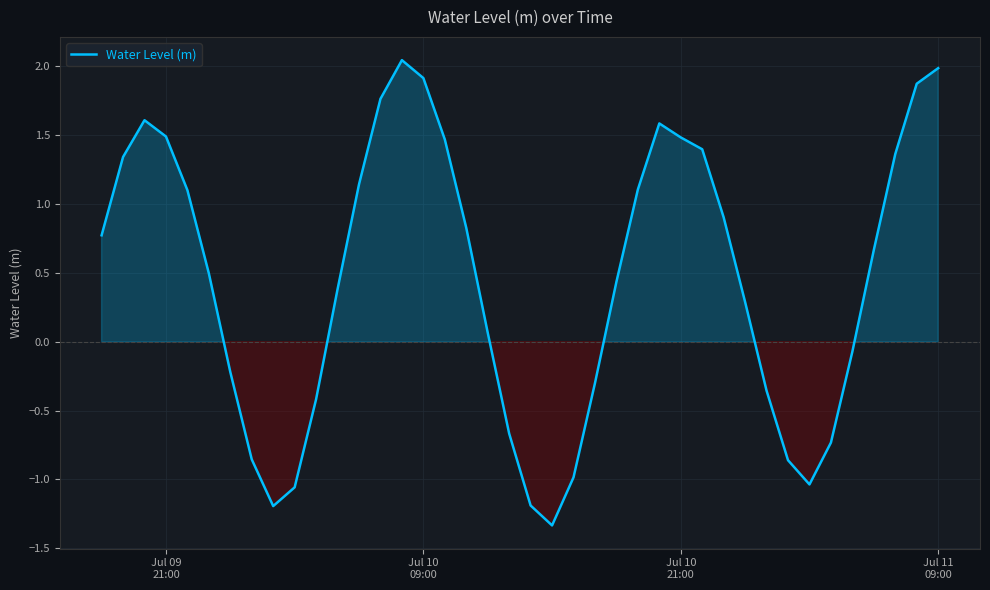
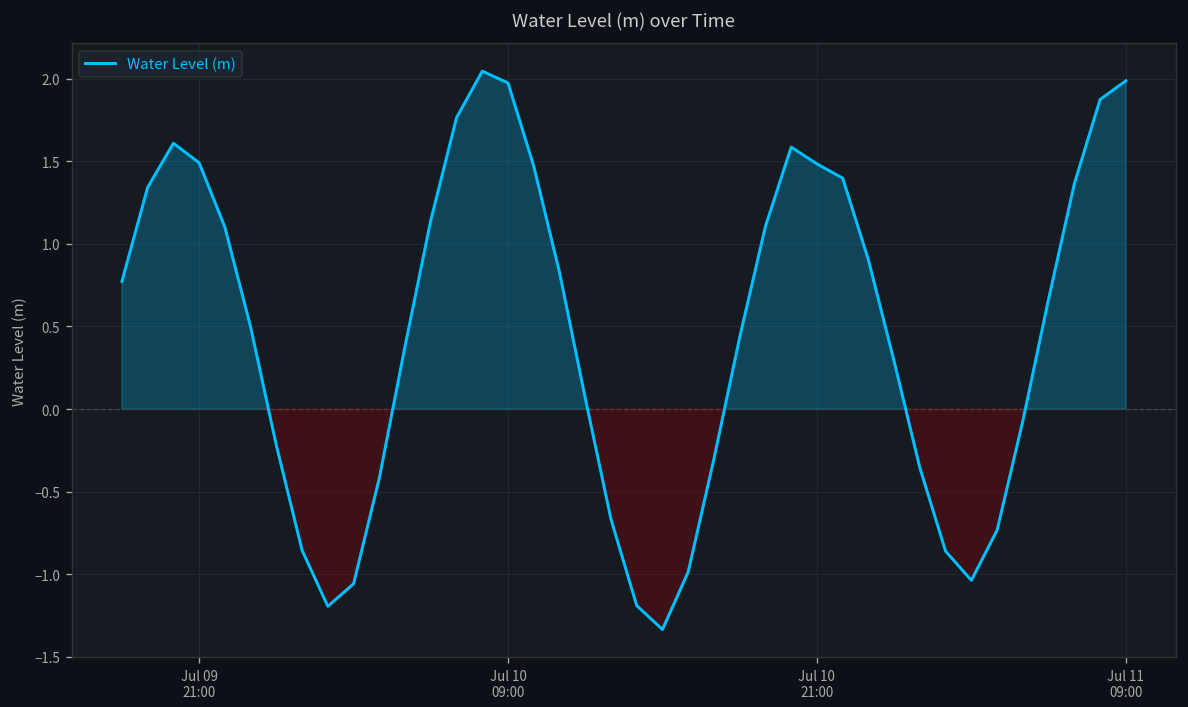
Jul 10 09:00: 1.92 -> 1.97
